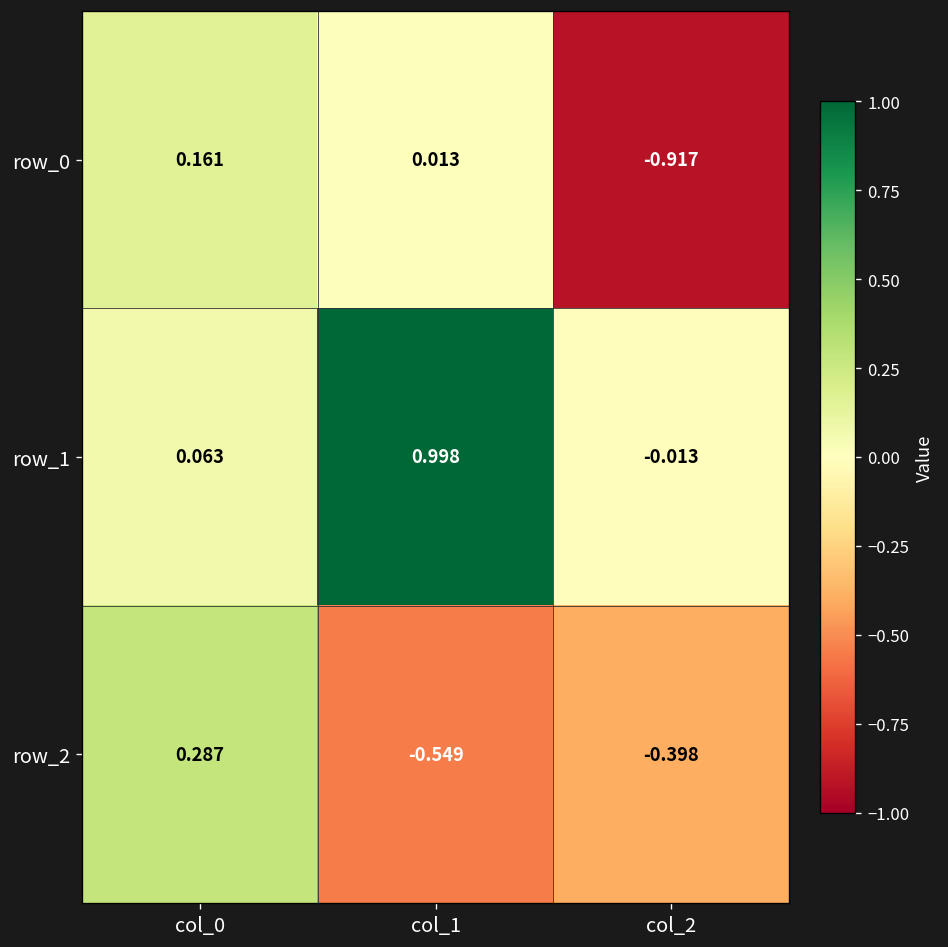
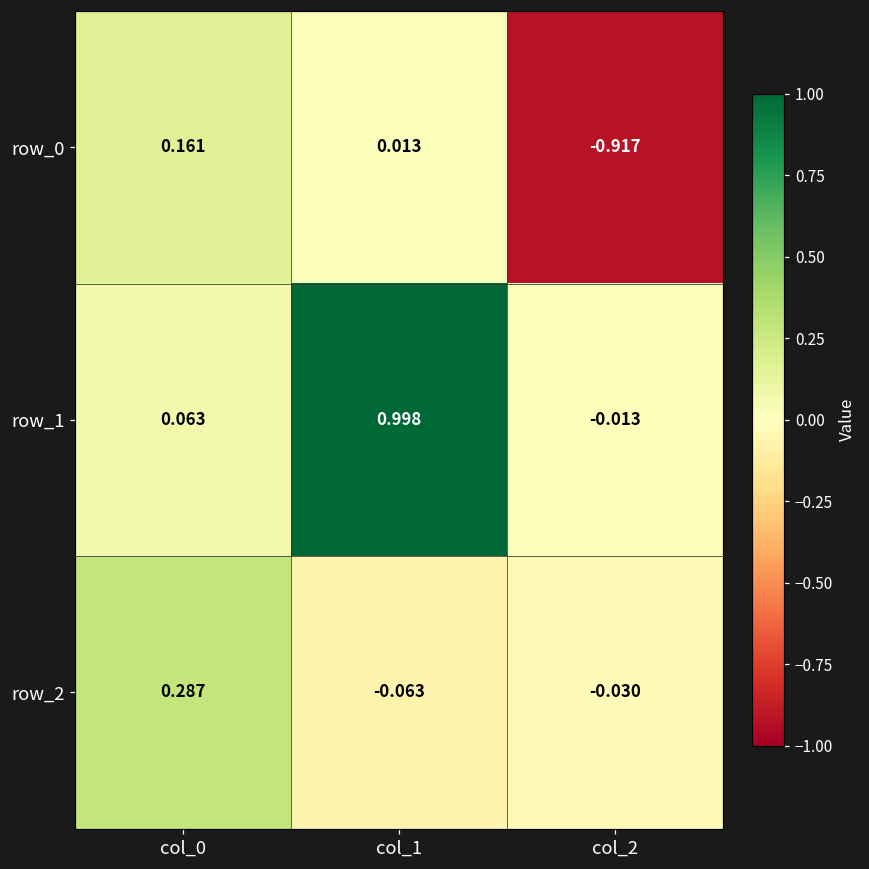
row_2, col_1: -0.549 -> -0.063
row_2, col_2: -0.398 -> -0.030
